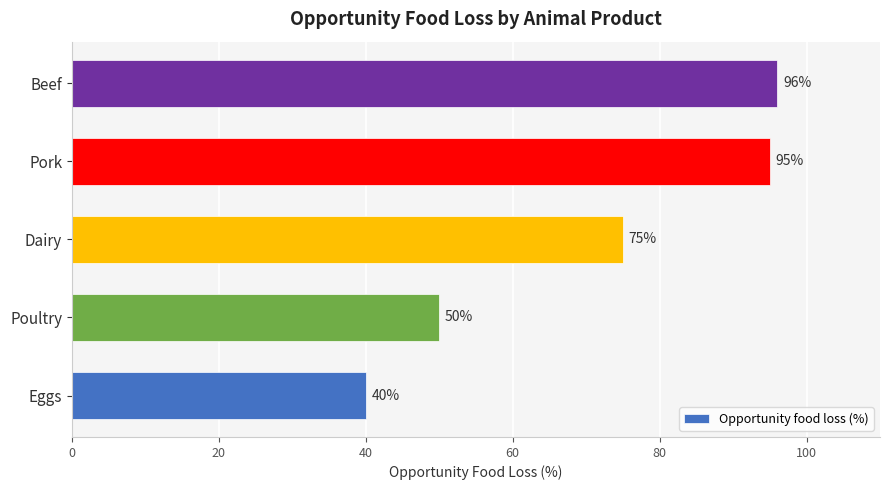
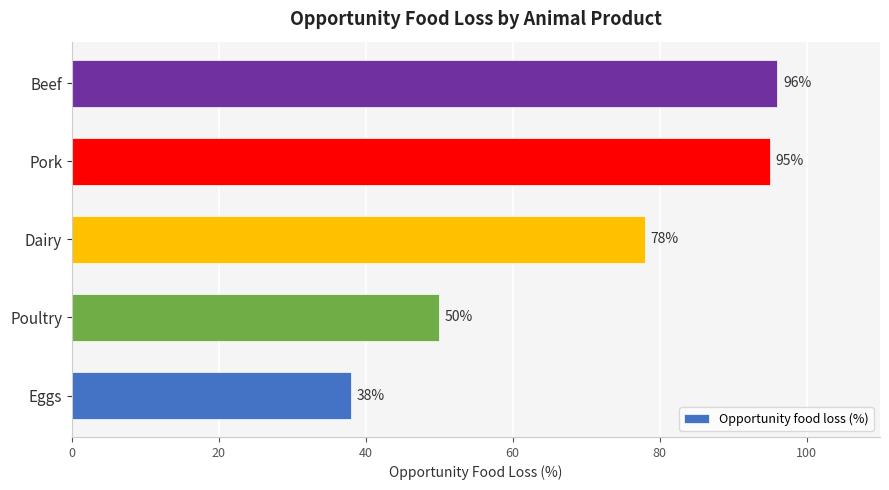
Dairy: 75% -> 78%
Eggs: 40% -> 38%
